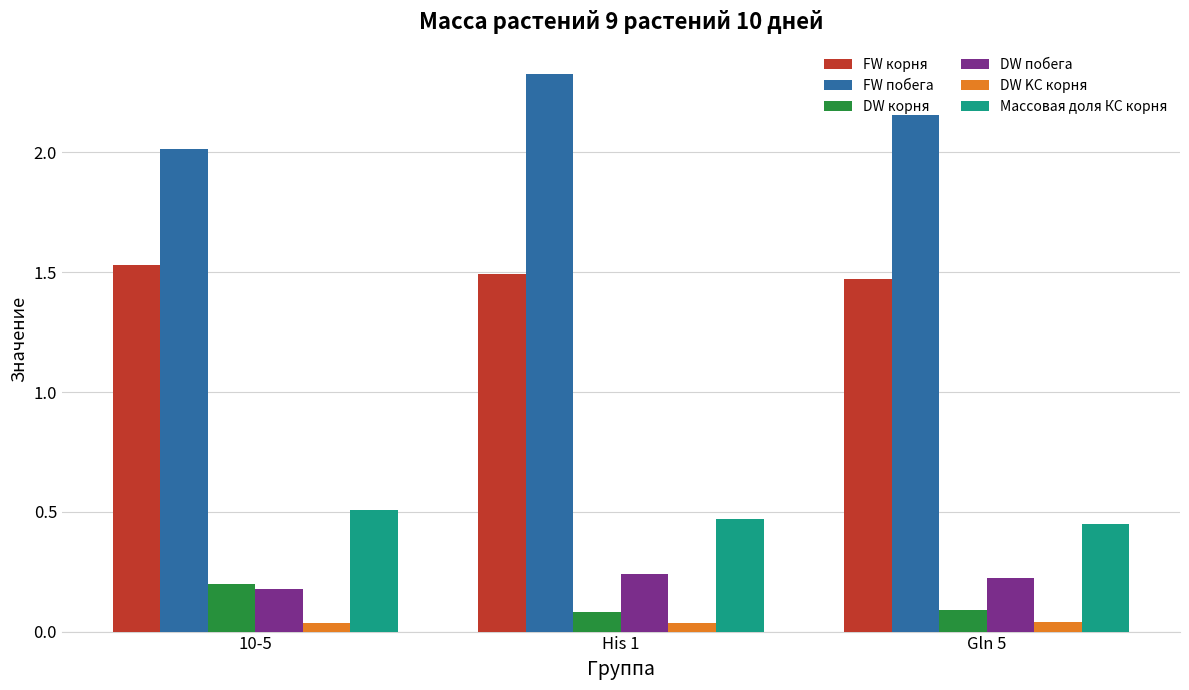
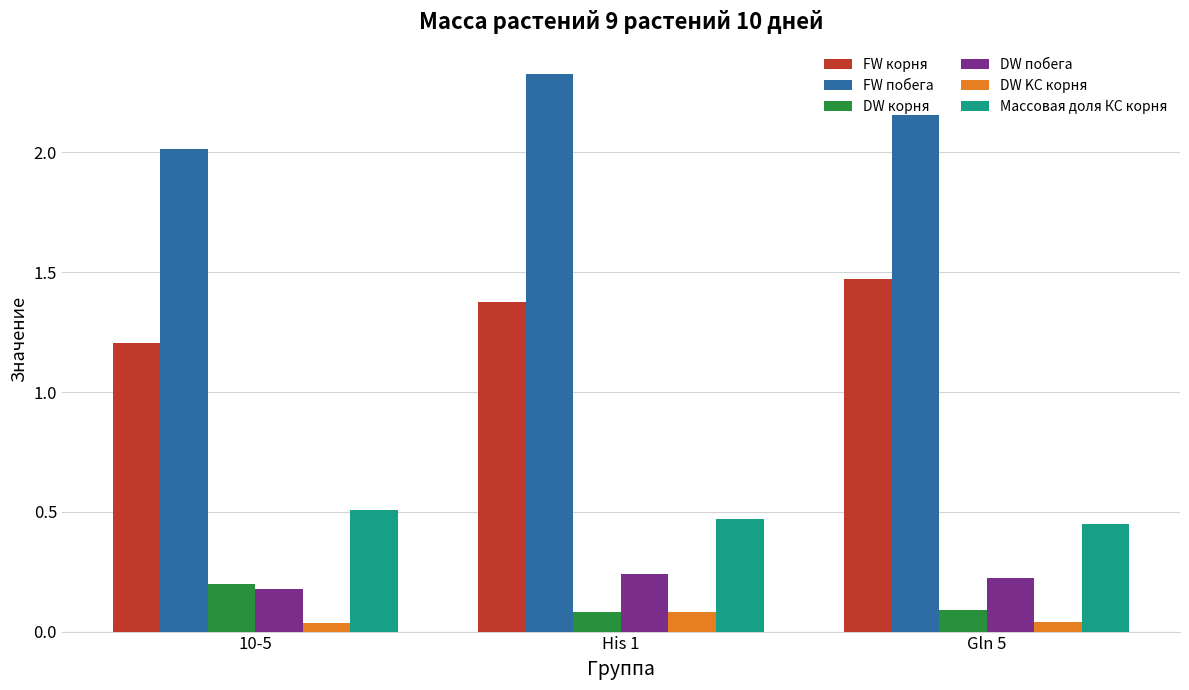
FW корня, 10-5: 1.53 -> 1.21
FW корня, His 1: 1.49 -> 1.38
DW KC корня, His 1: 0.03 -> 0.08
